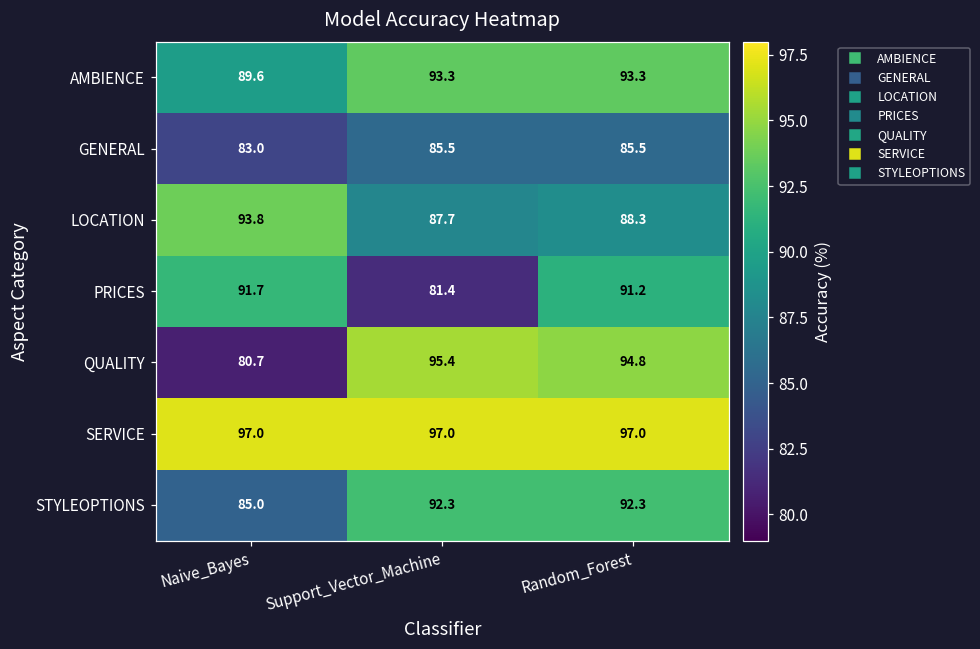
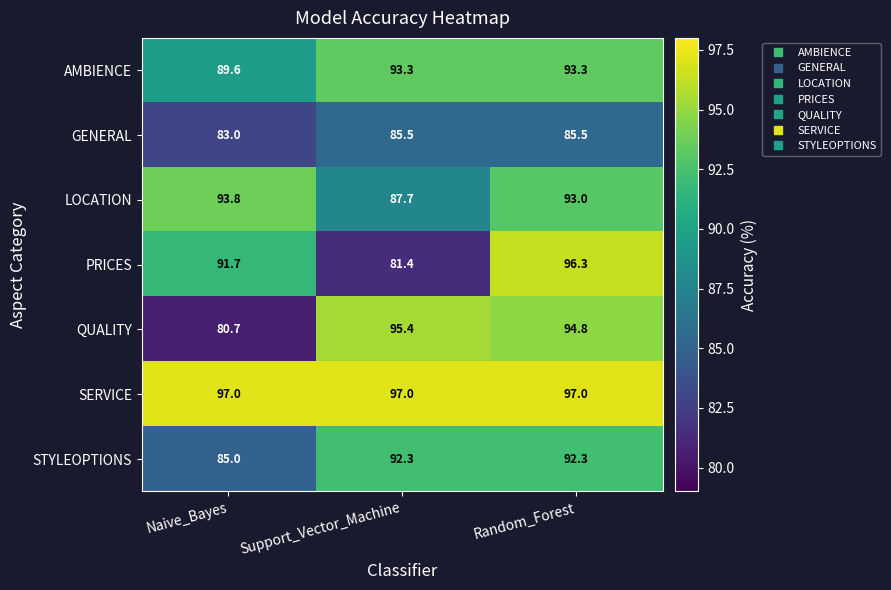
LOCATION, Random_Forest: 88.3 -> 93.0
PRICES, Random_Forest: 91.2 -> 96.3
